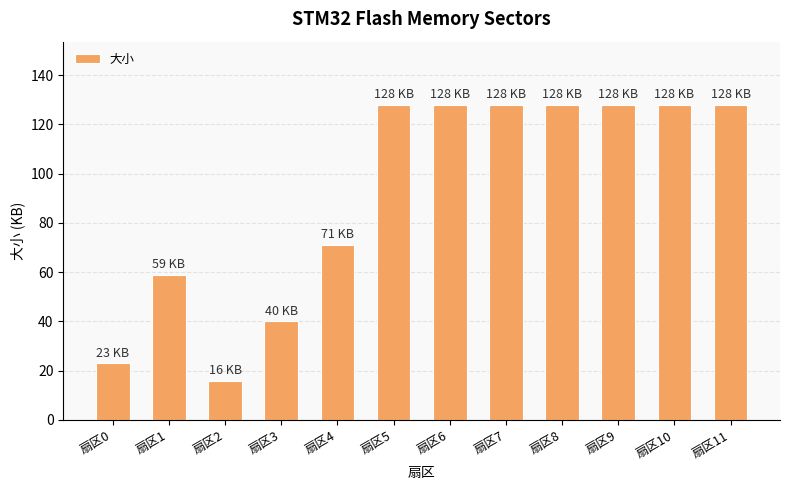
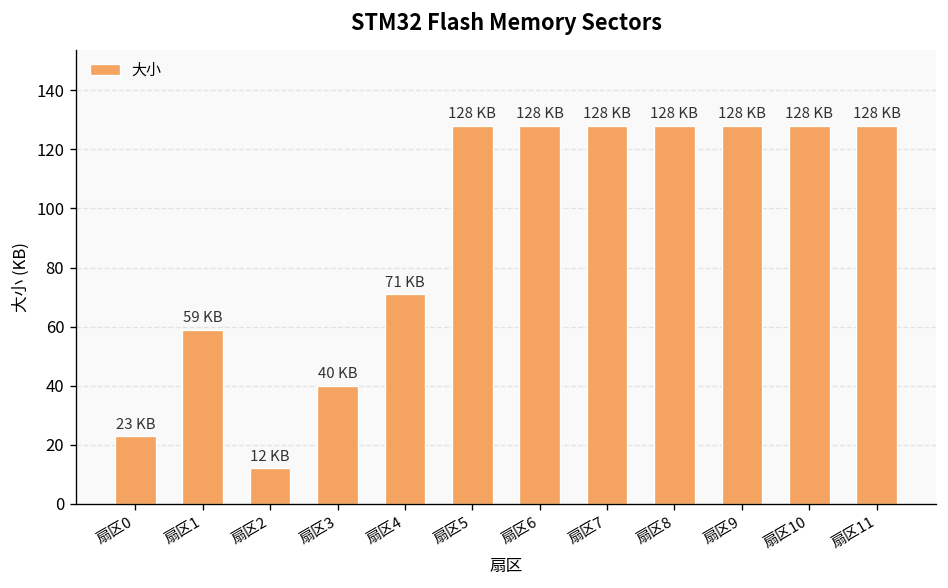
扇区2: 16 -> 12
